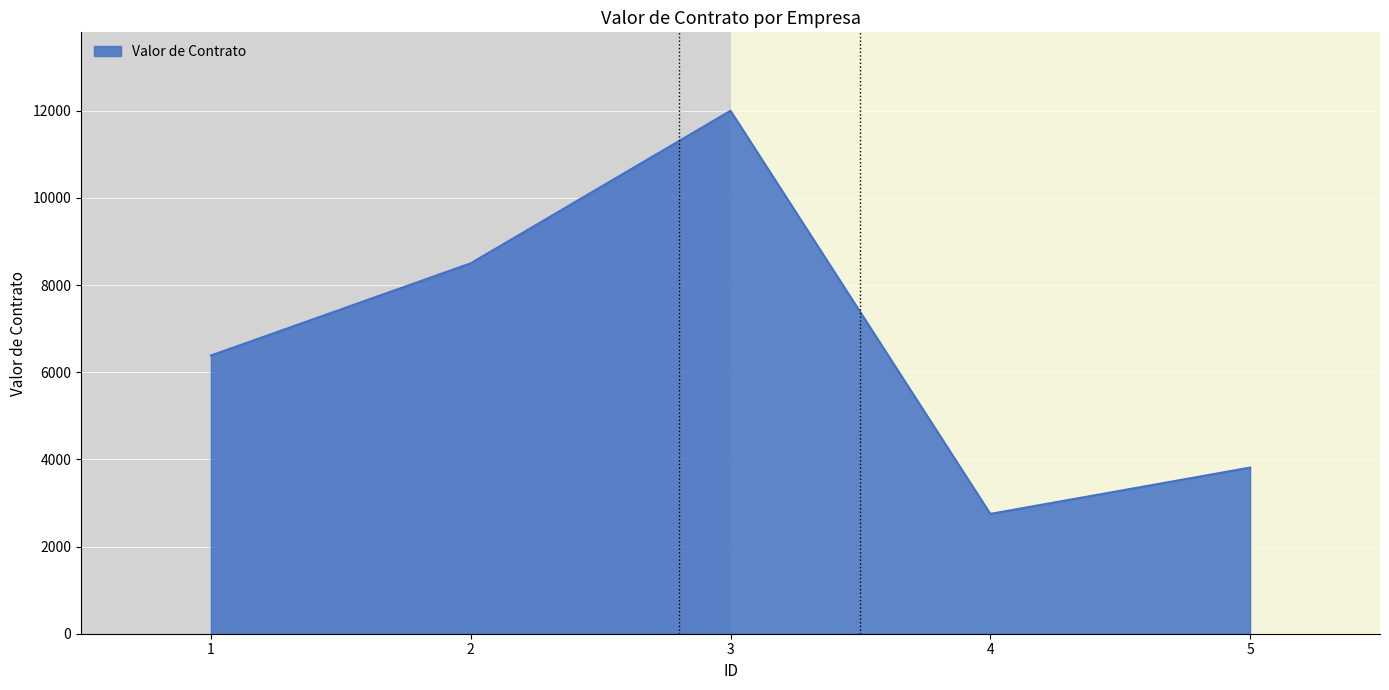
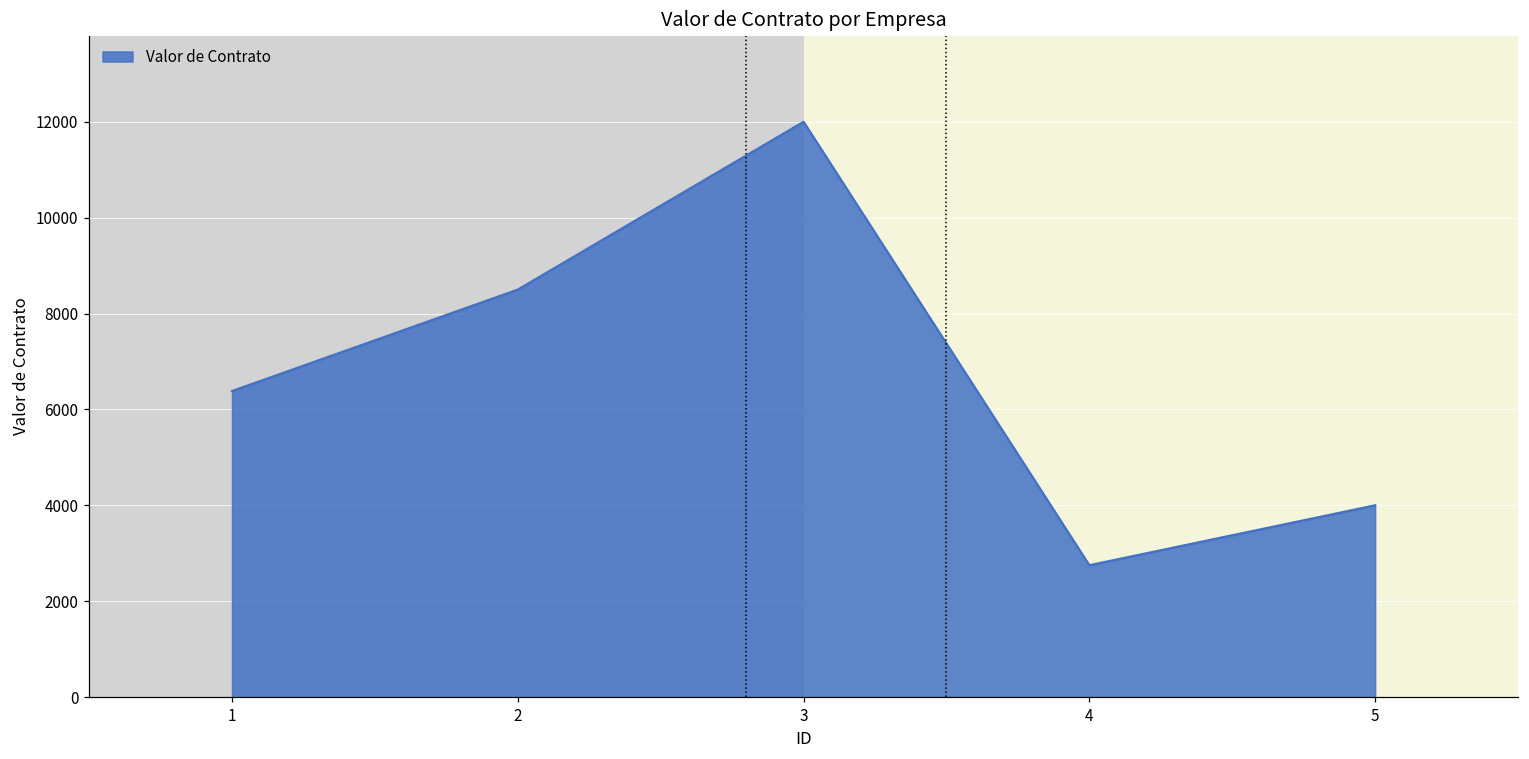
5: 3800 -> 4000
